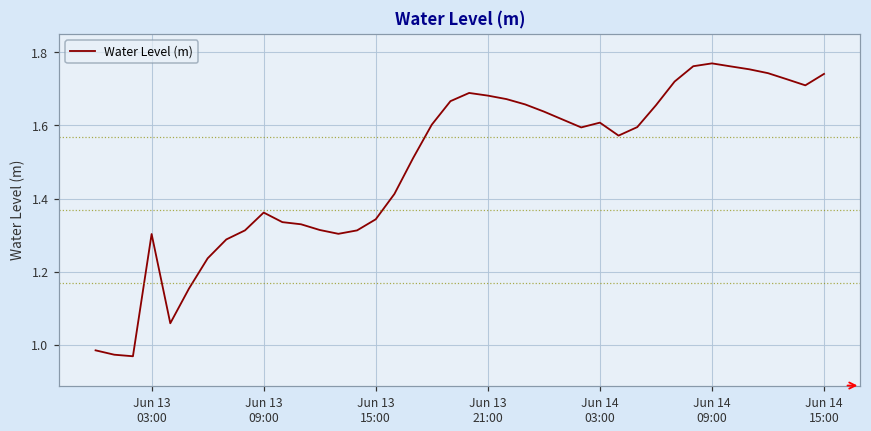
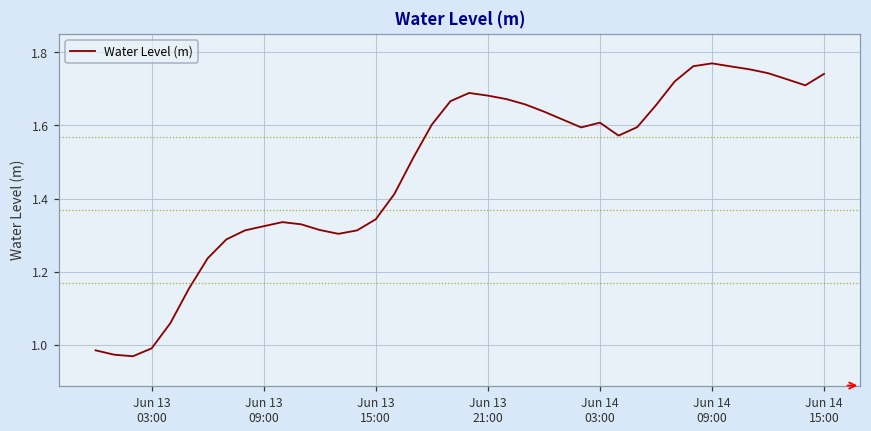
Jun 13 03:00: 1.30 -> 0.99
Jun 13 09:00: 1.36 -> 1.32
